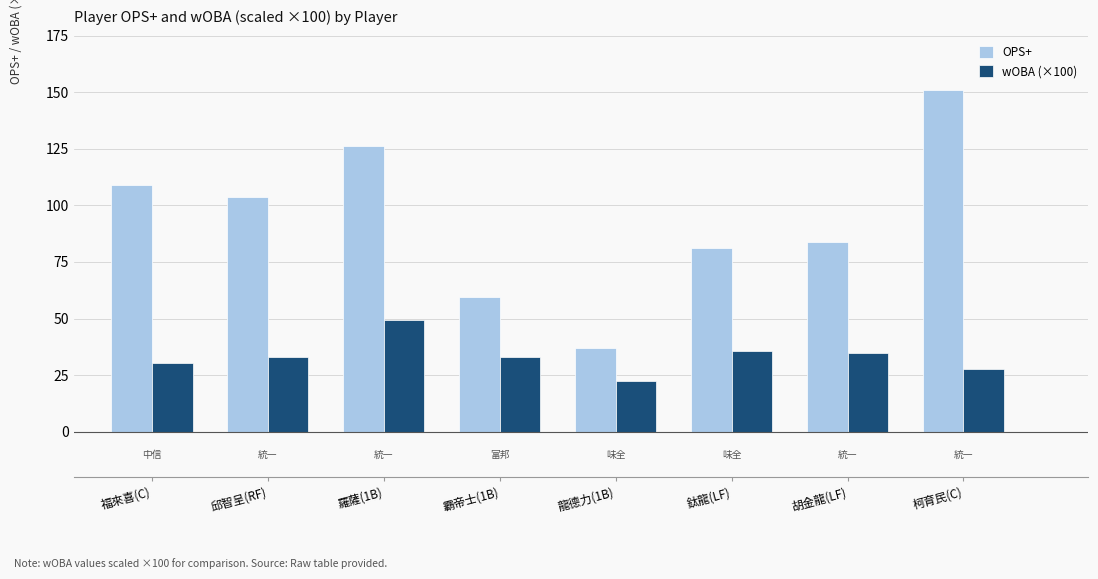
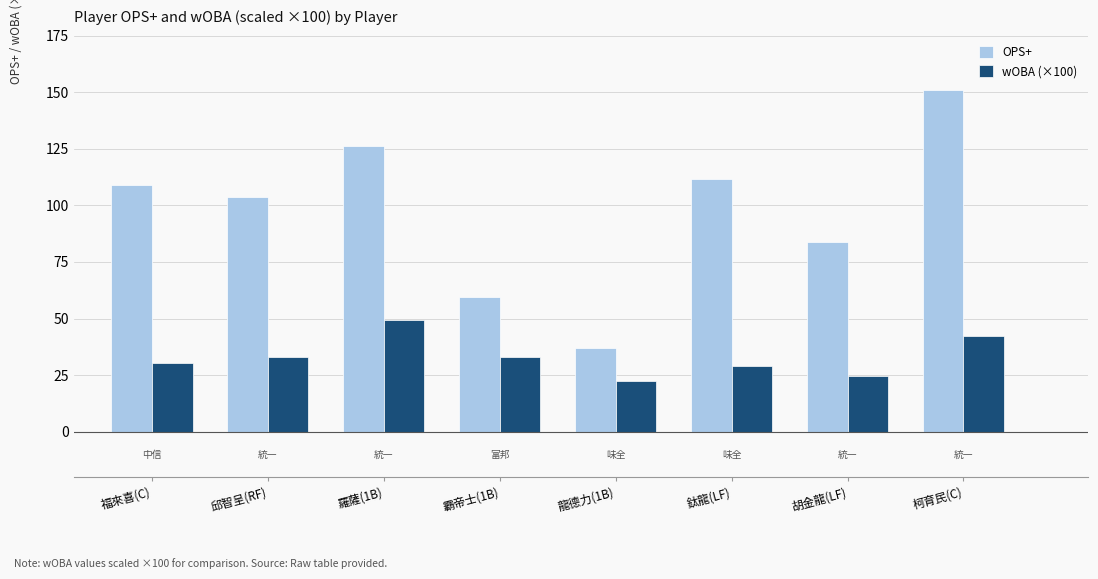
OPS+, 鈦龍(LF): 81 -> 112
wOBA (×100), 鈦龍(LF): 36 -> 29
wOBA (×100), 胡金龍(LF): 35 -> 25
wOBA (×100), 柯育民(C): 28 -> 42
